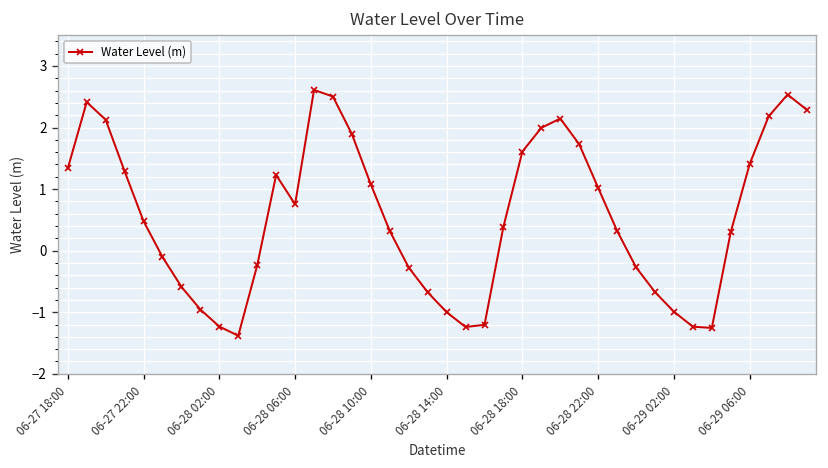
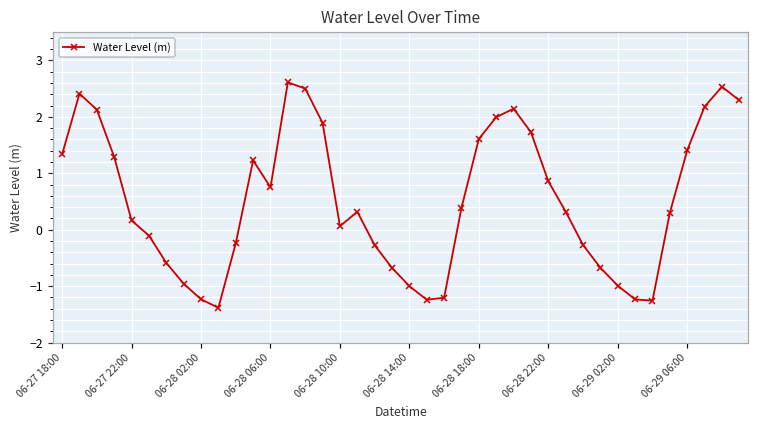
06-27 22:00: 0.5 -> 0.2
06-28 10:00: 1.1 -> 0.1
06-28 22:00: 1.0 -> 0.9
